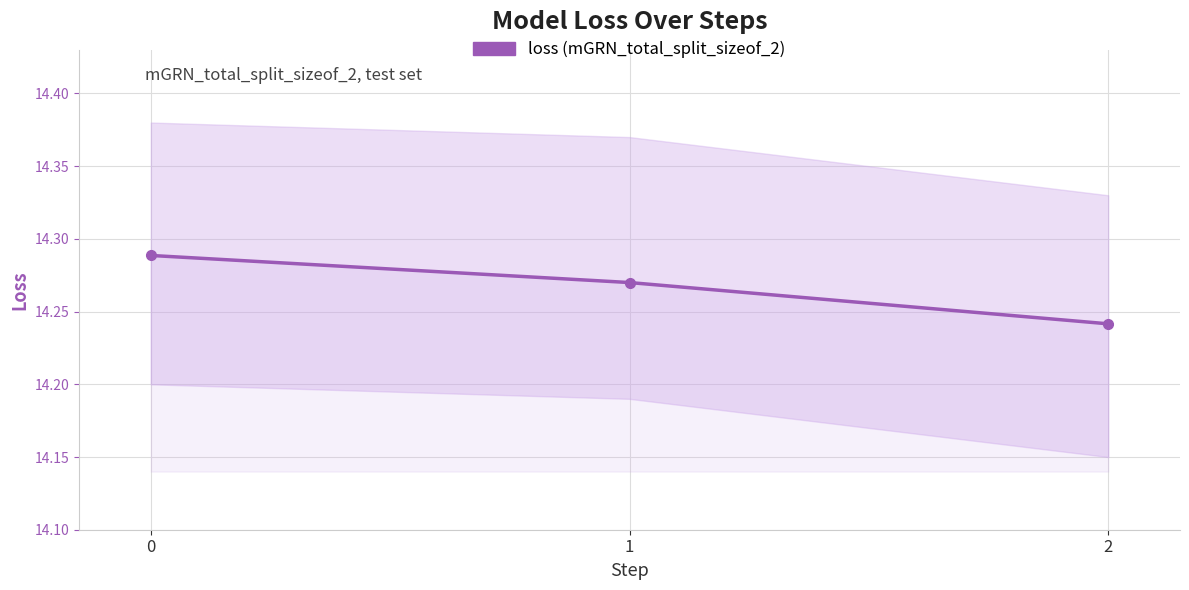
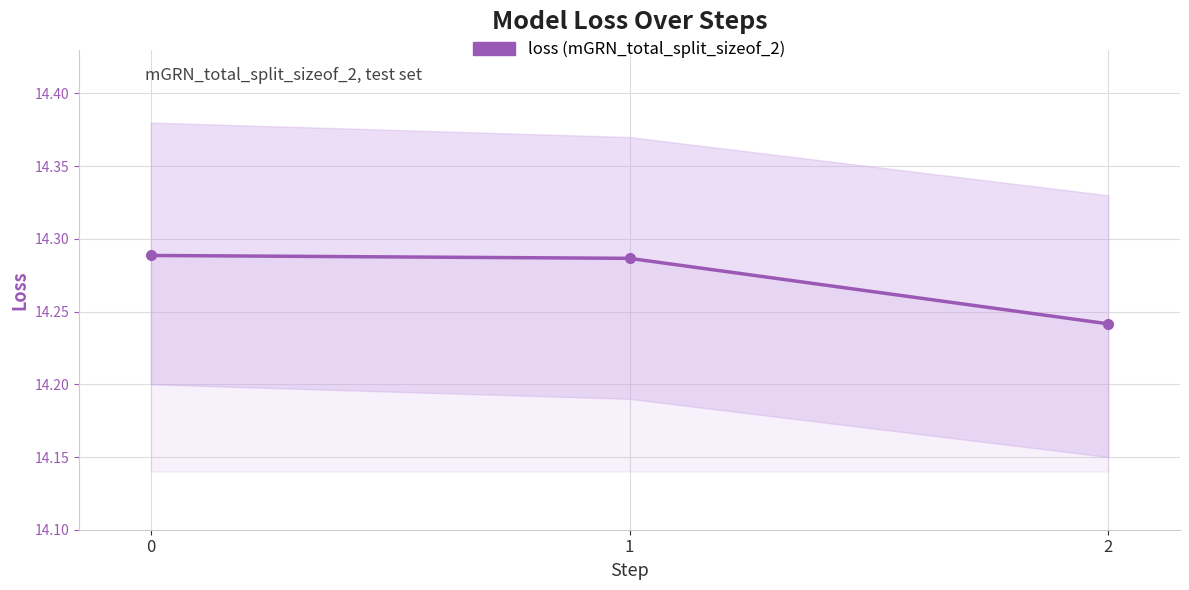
loss (mGRN_total_split_sizeof_2), 1: 14.270 -> 14.287
